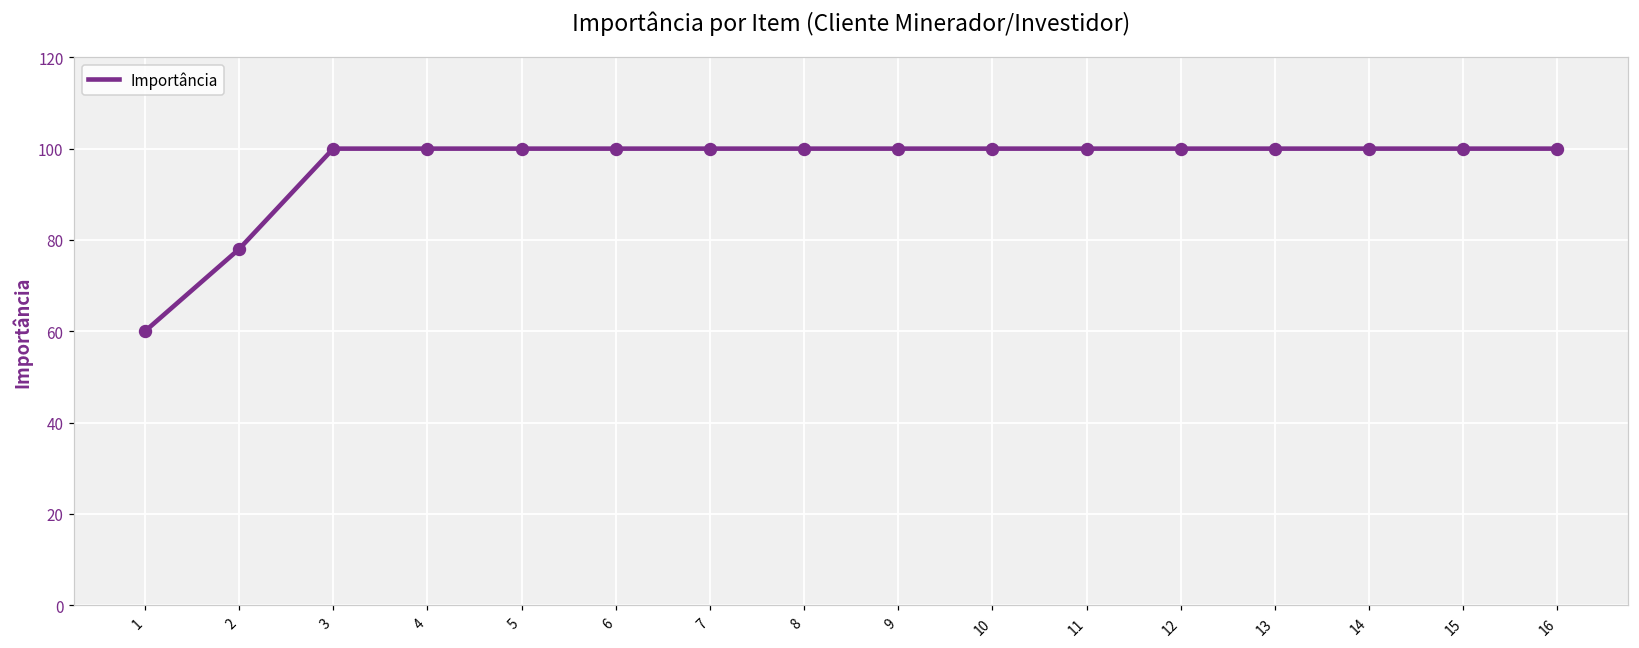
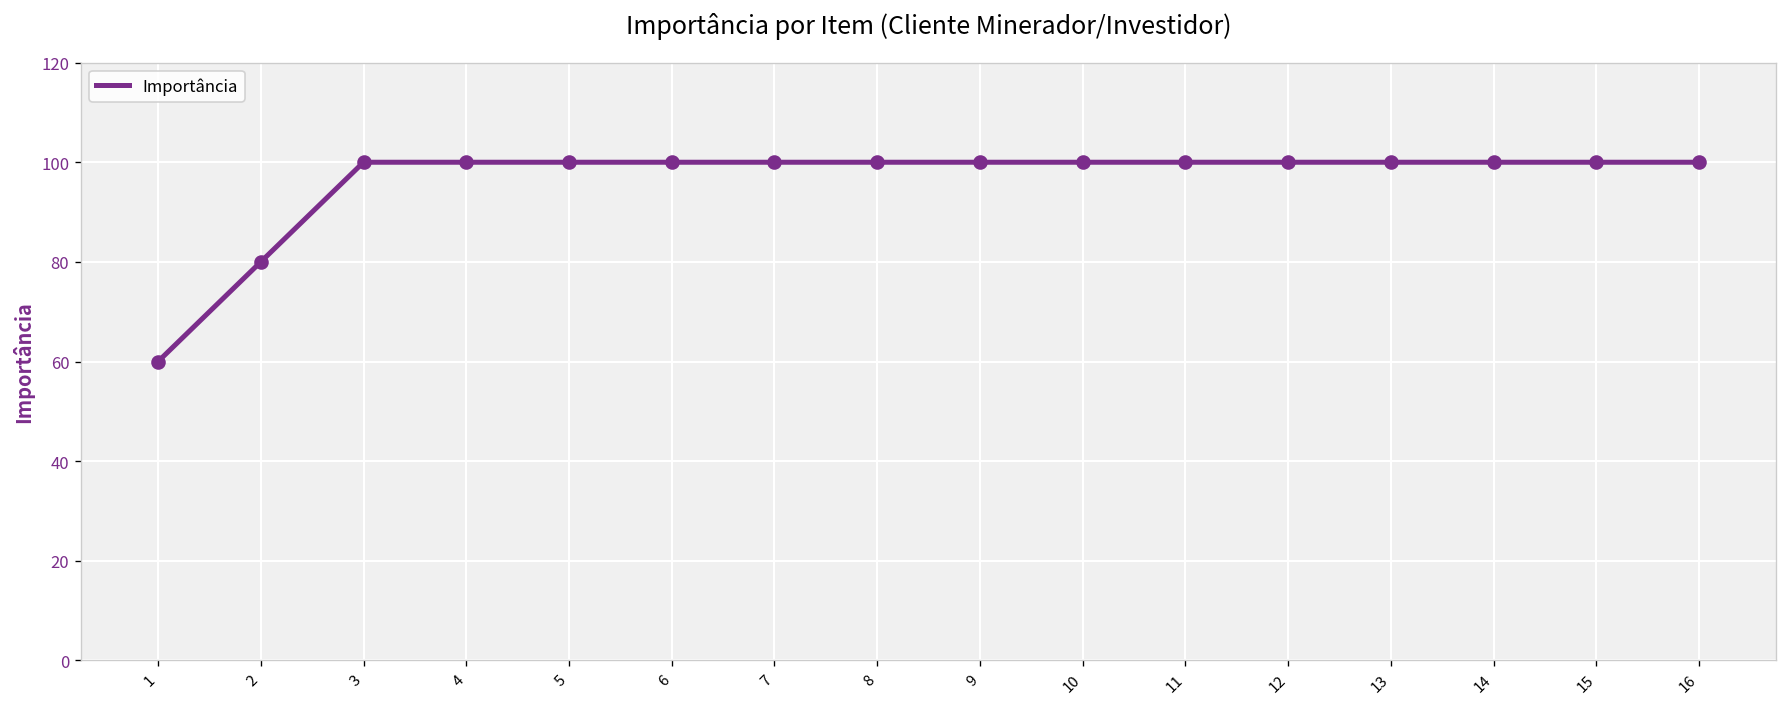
2: 78 -> 80
